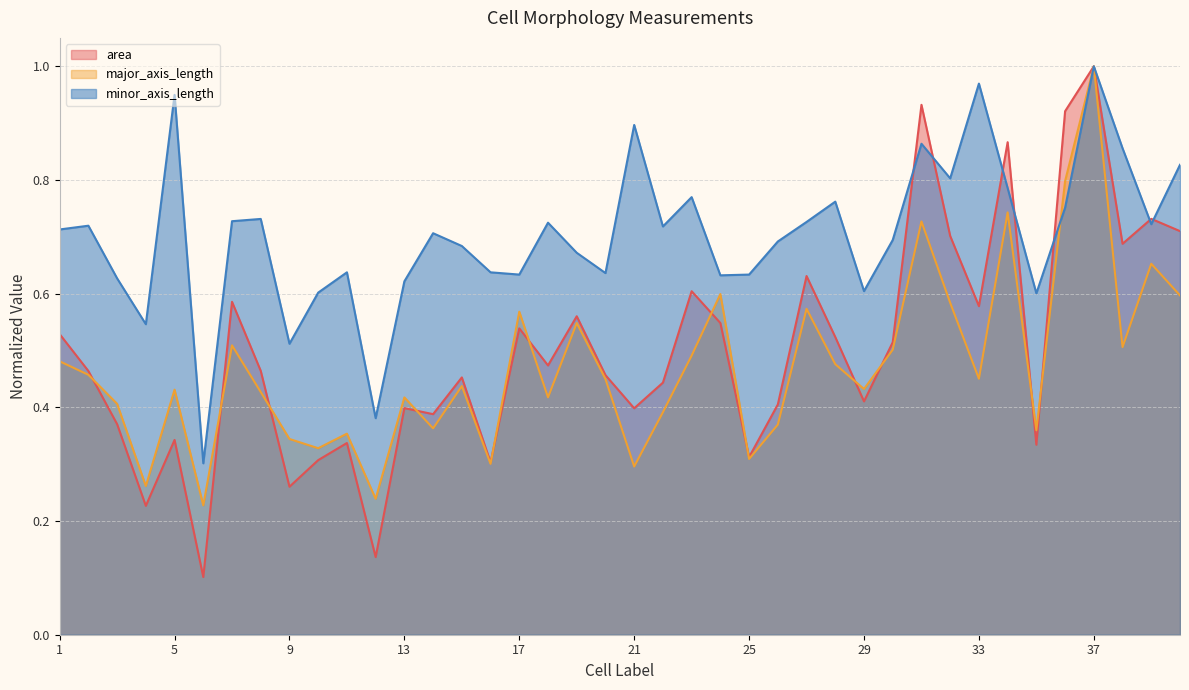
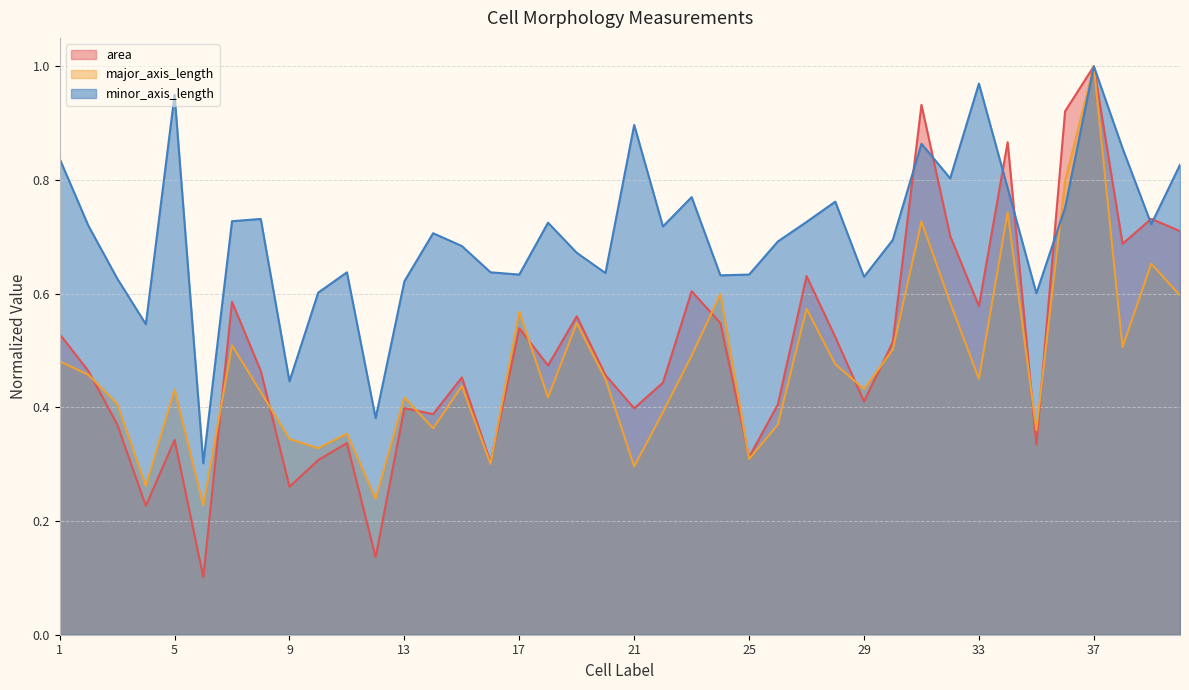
minor_axis_length, 1: 0.71 -> 0.84
minor_axis_length, 9: 0.51 -> 0.45
minor_axis_length, 29: 0.60 -> 0.63
